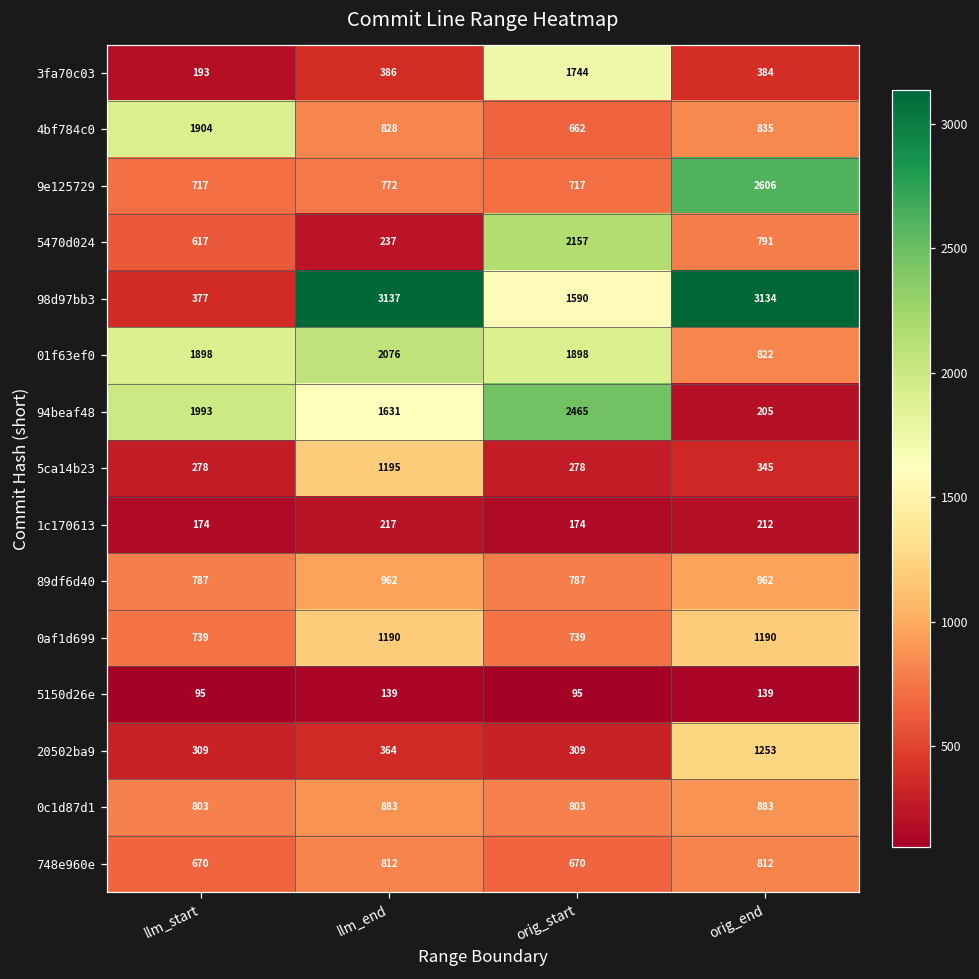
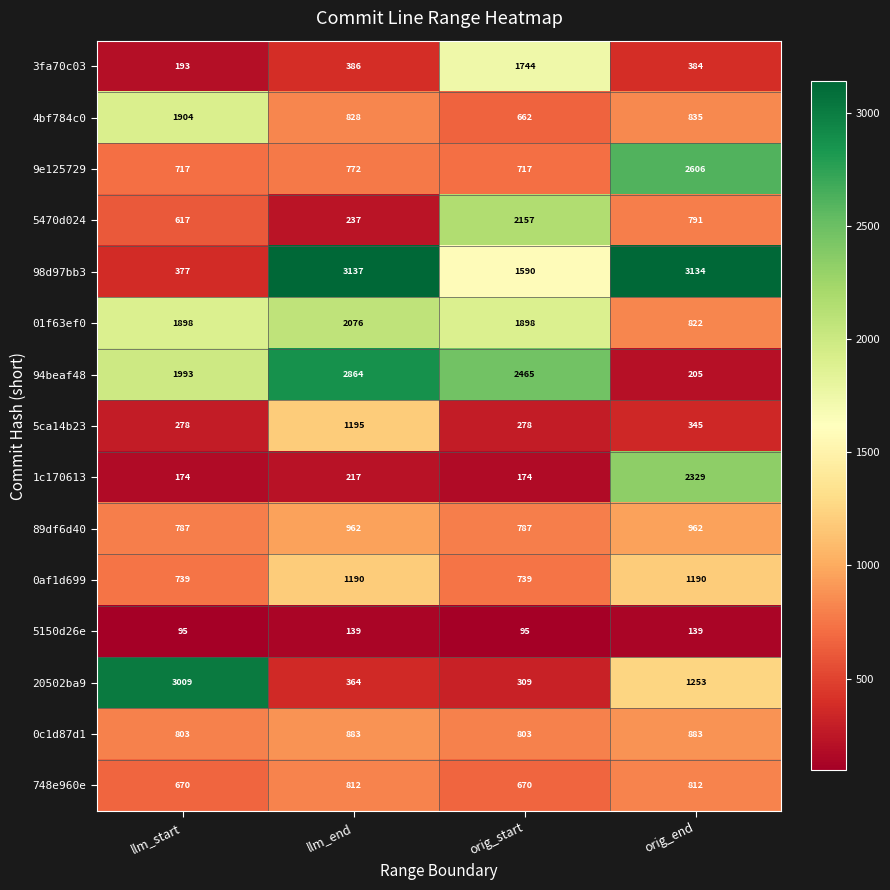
94beaf48, llm_end: 1631 -> 2864
1c170613, orig_end: 212 -> 2329
20502ba9, llm_start: 309 -> 3009
